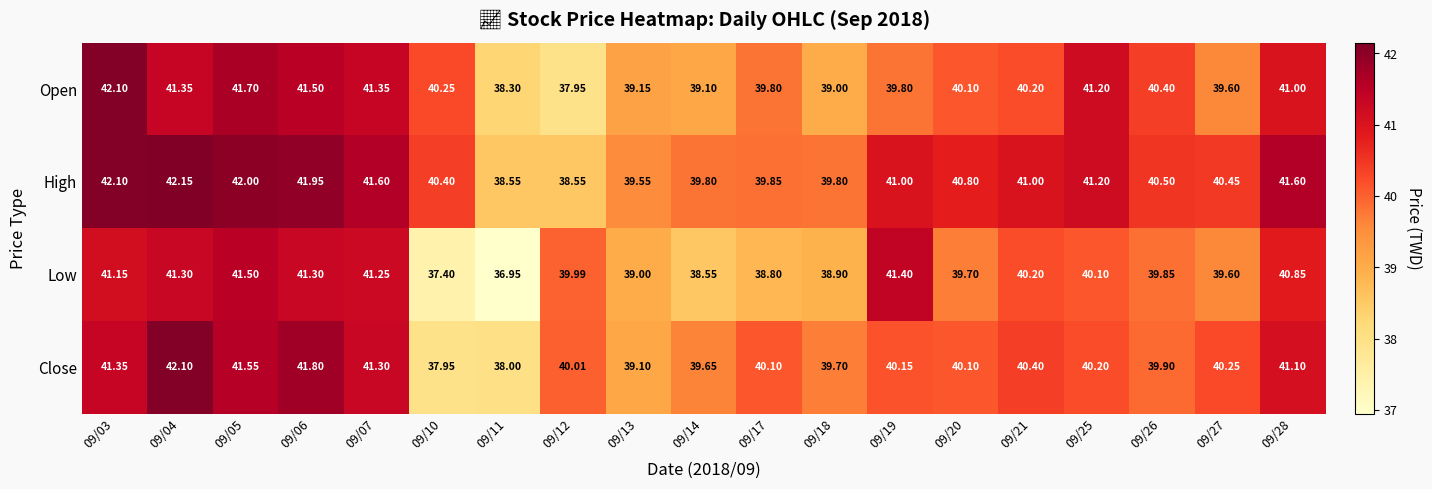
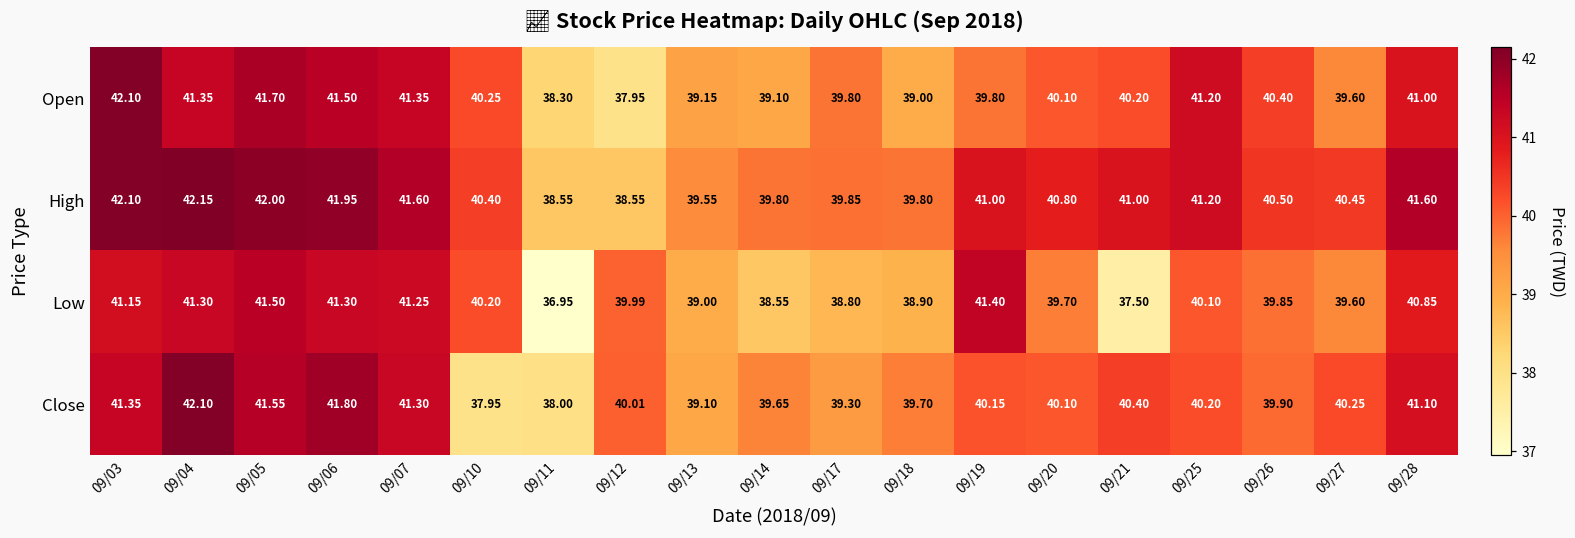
Low, 09/10: 37.40 -> 40.20
Low, 09/21: 40.20 -> 37.50
Close, 09/17: 40.10 -> 39.30
